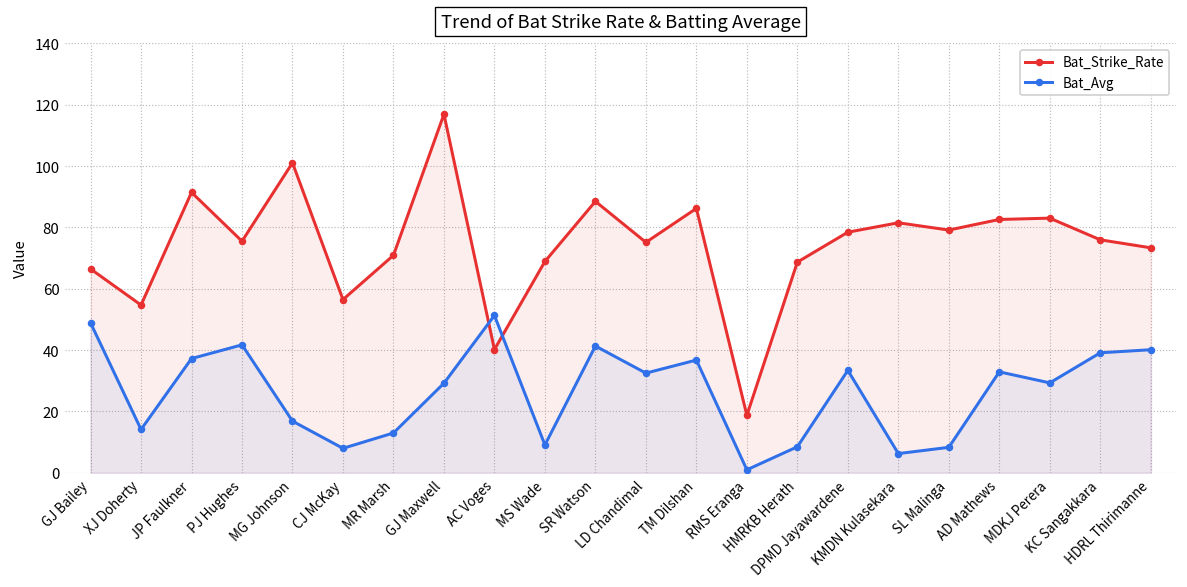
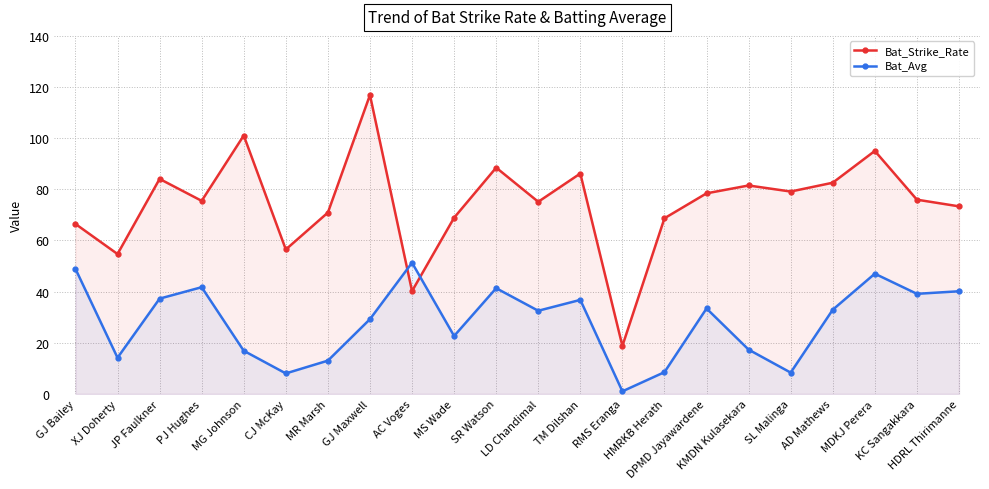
Bat_Strike_Rate, JP Faulkner: 91 -> 84
Bat_Avg, MS Wade: 9 -> 23
Bat_Avg, KMDN Kulasekara: 6 -> 17
Bat_Strike_Rate, MDKJ Perera: 83 -> 95
Bat_Avg, MDKJ Perera: 29 -> 47
